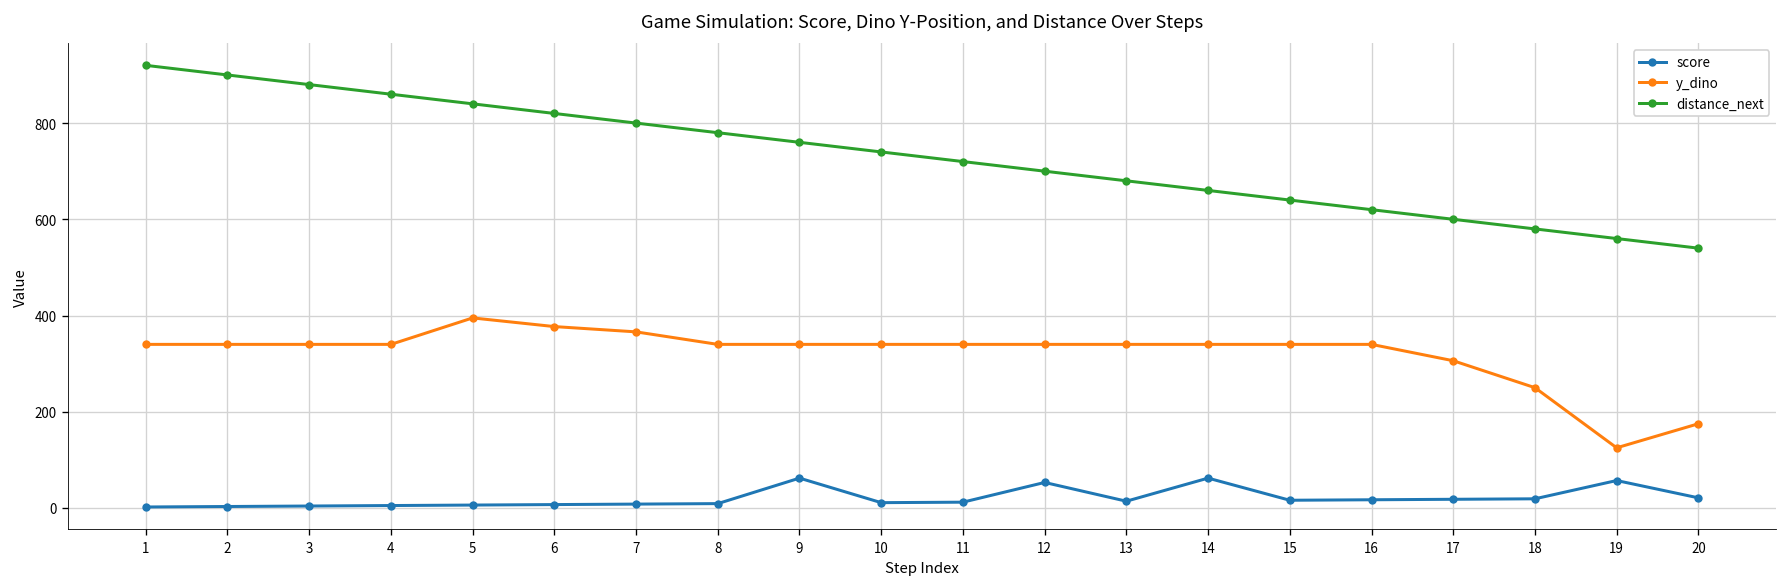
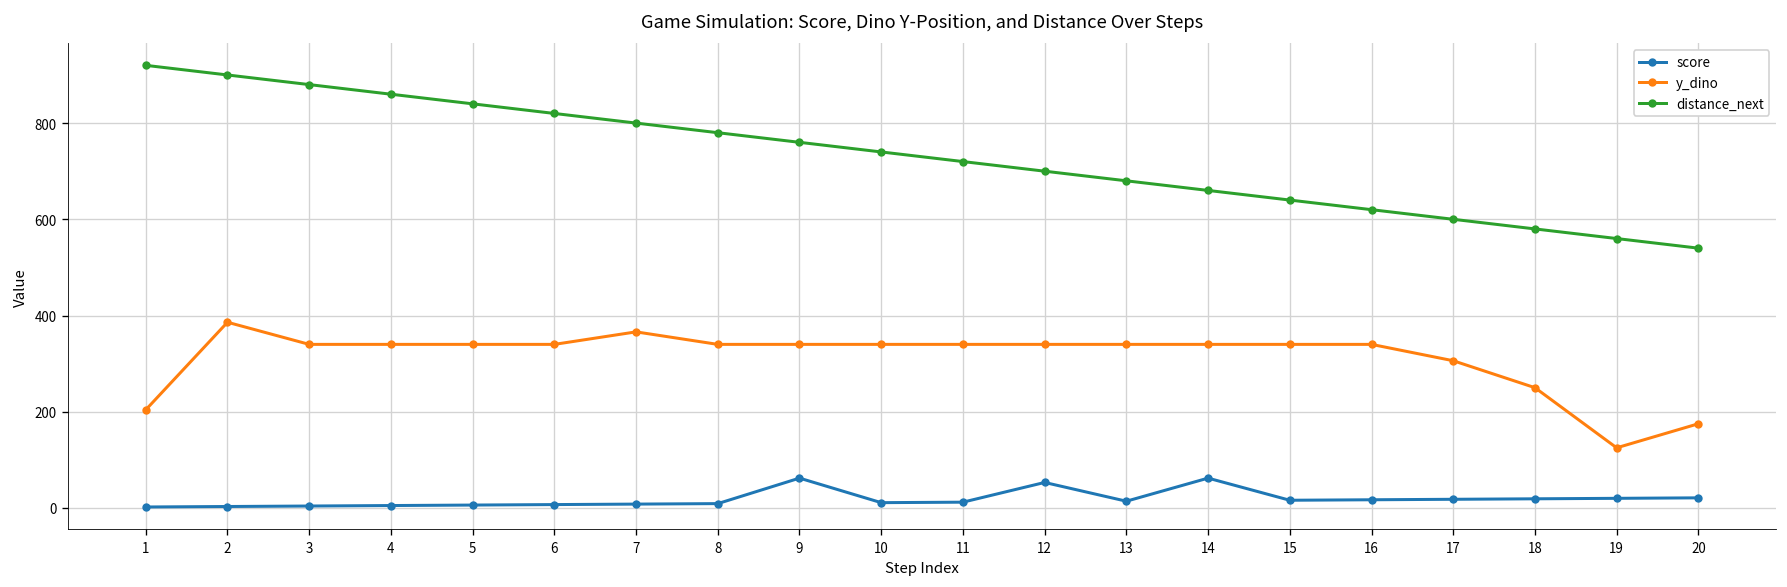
y_dino, 1: 340 -> 200
y_dino, 2: 340 -> 390
y_dino, 5: 400 -> 340
y_dino, 6: 380 -> 340
score, 19: 60 -> 20
